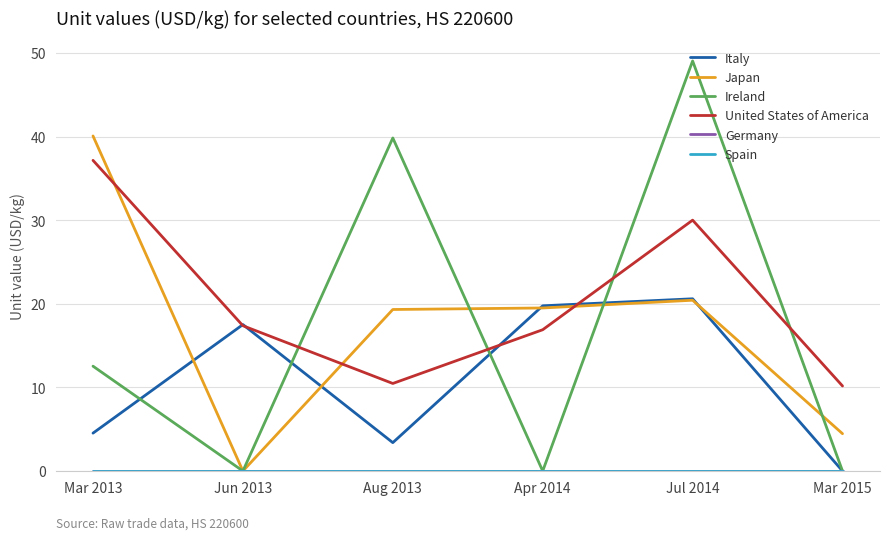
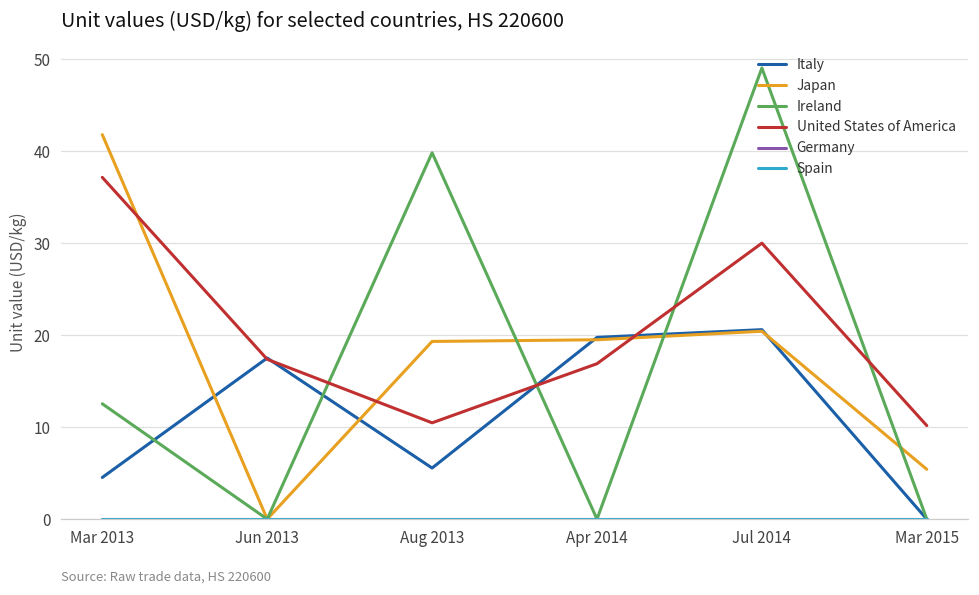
Japan, Mar 2013: 40 -> 42
Italy, Aug 2013: 3 -> 6
Japan, Mar 2015: 4 -> 5
